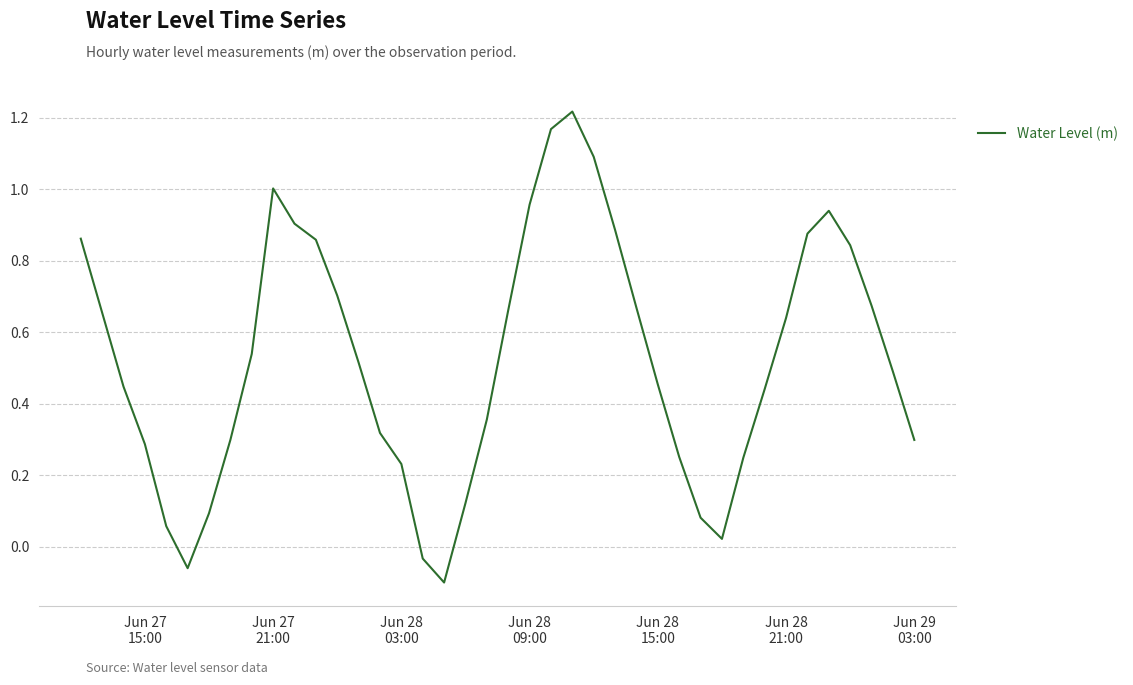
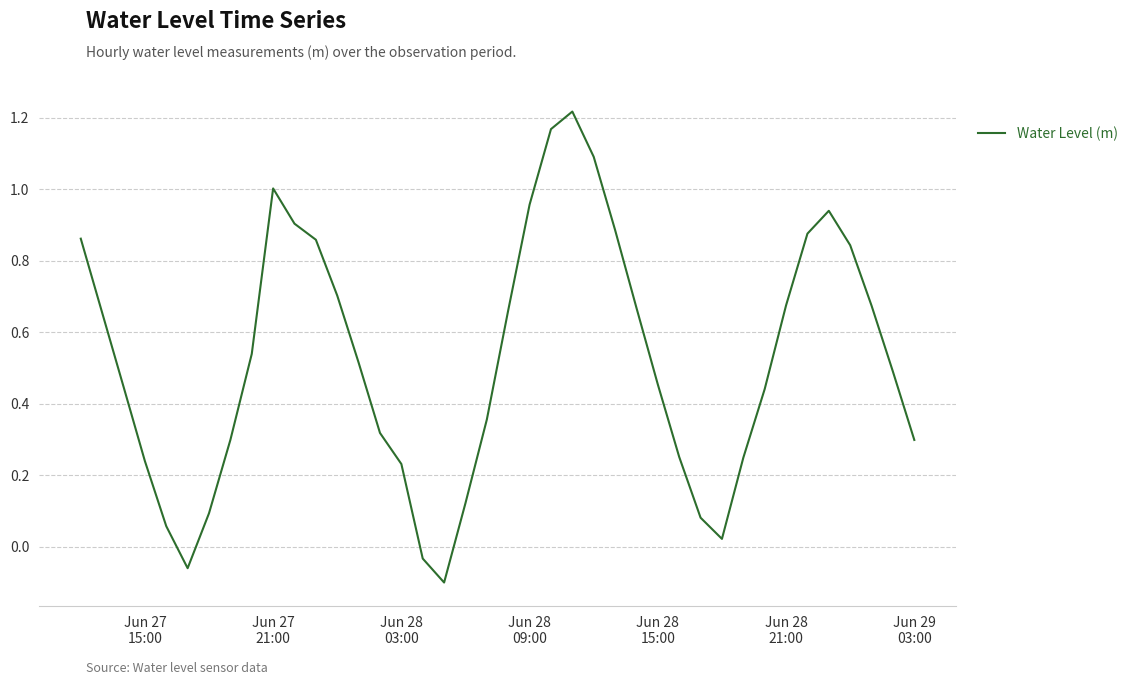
Jun 27 15:00: 0.29 -> 0.24
Jun 28 21:00: 0.64 -> 0.67
